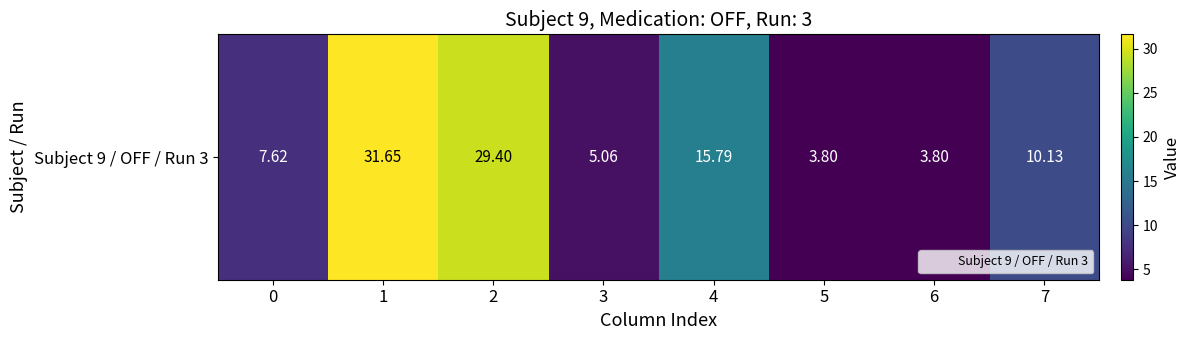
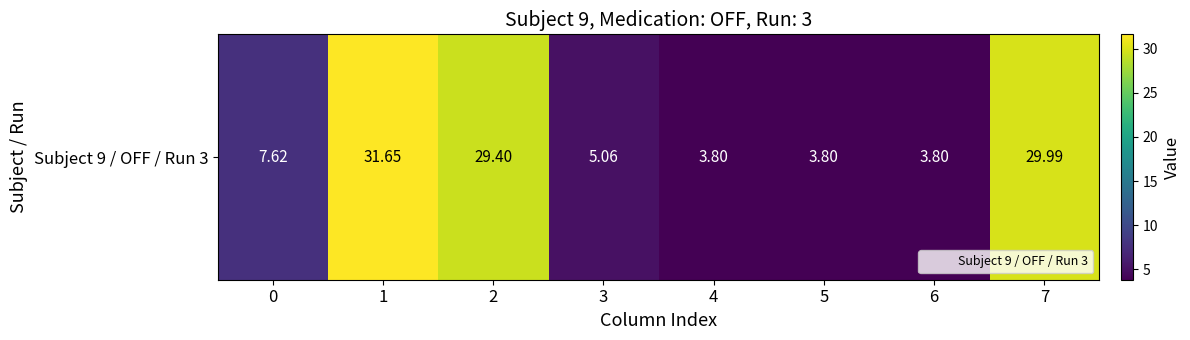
Subject 9 / OFF / Run 3, 4: 15.79 -> 3.80
Subject 9 / OFF / Run 3, 7: 10.13 -> 29.99
